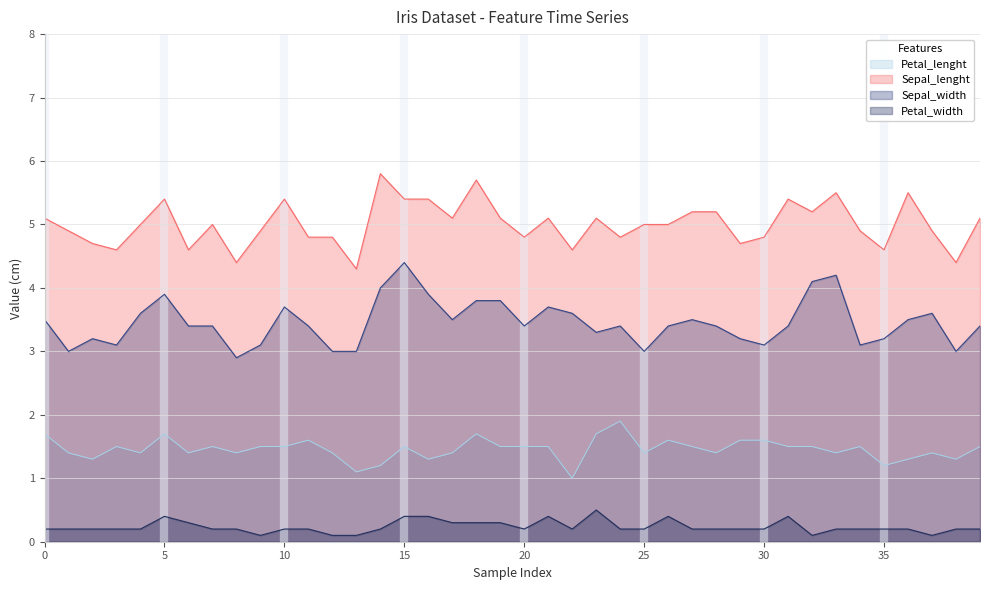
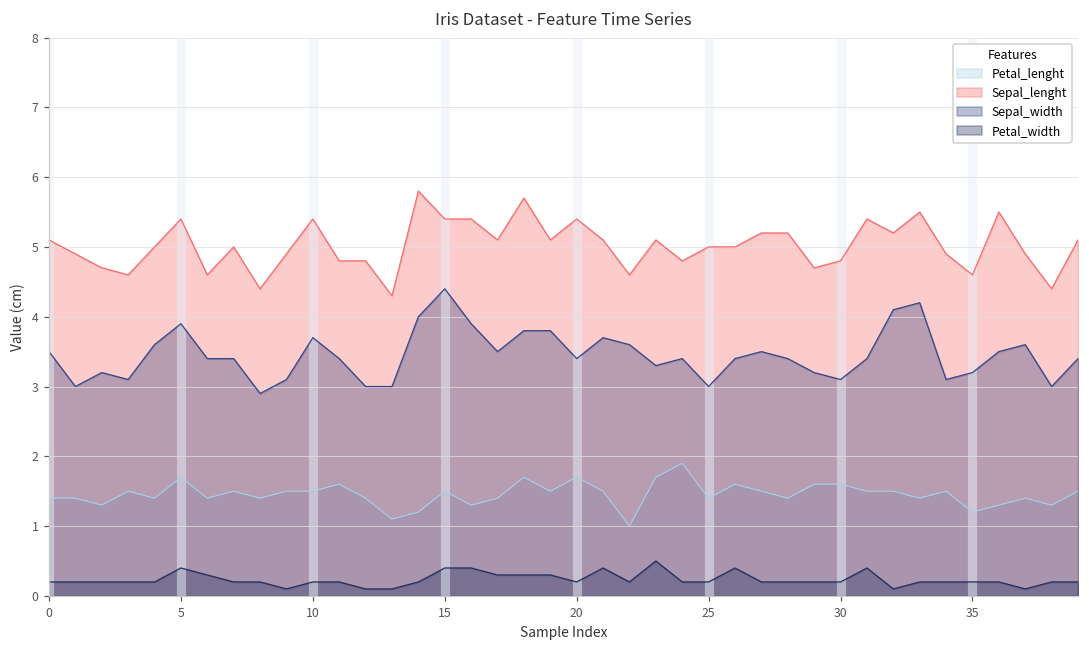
Petal_lenght, 0: 1.7 -> 1.4
Petal_lenght, 20: 1.5 -> 1.7
Sepal_lenght, 20: 4.8 -> 5.4
